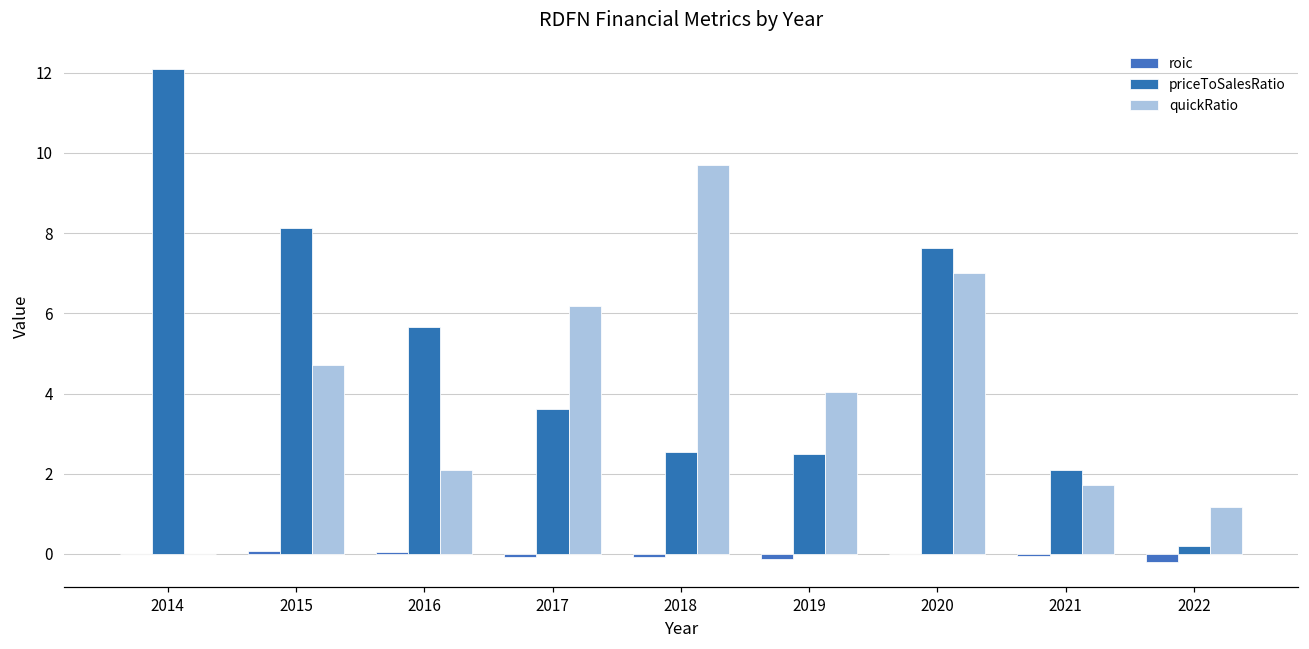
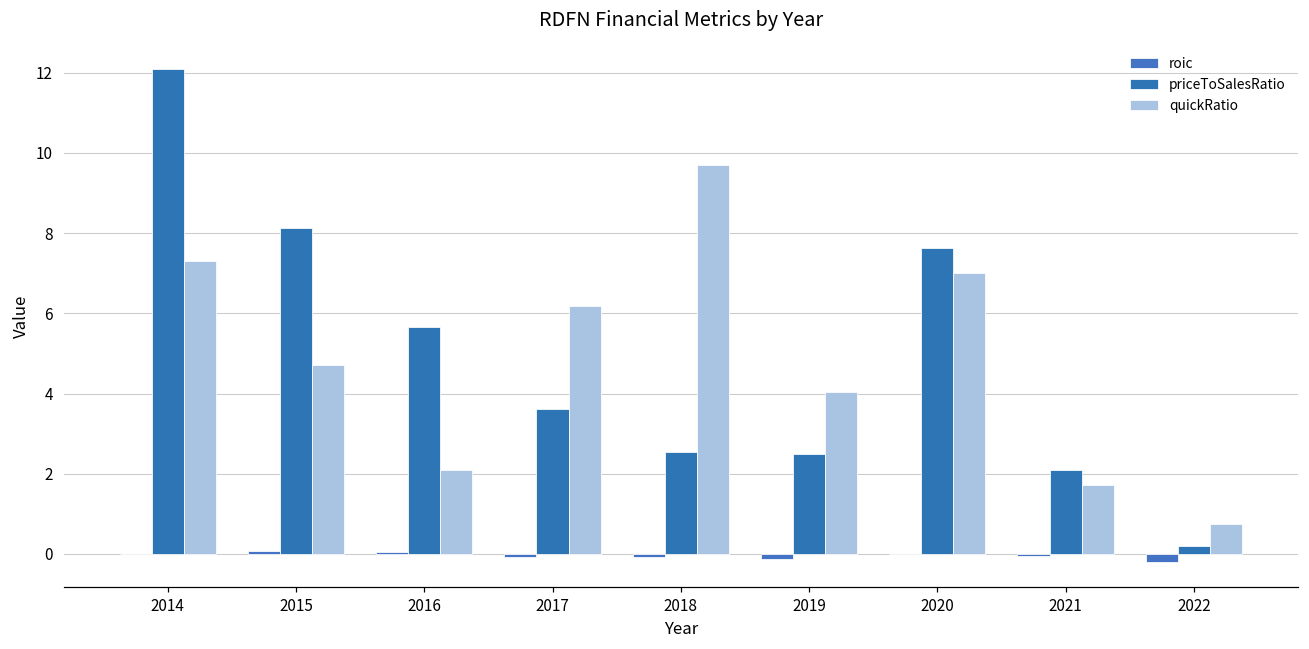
quickRatio, 2014: 0.0 -> 7.3
quickRatio, 2022: 1.2 -> 0.7
